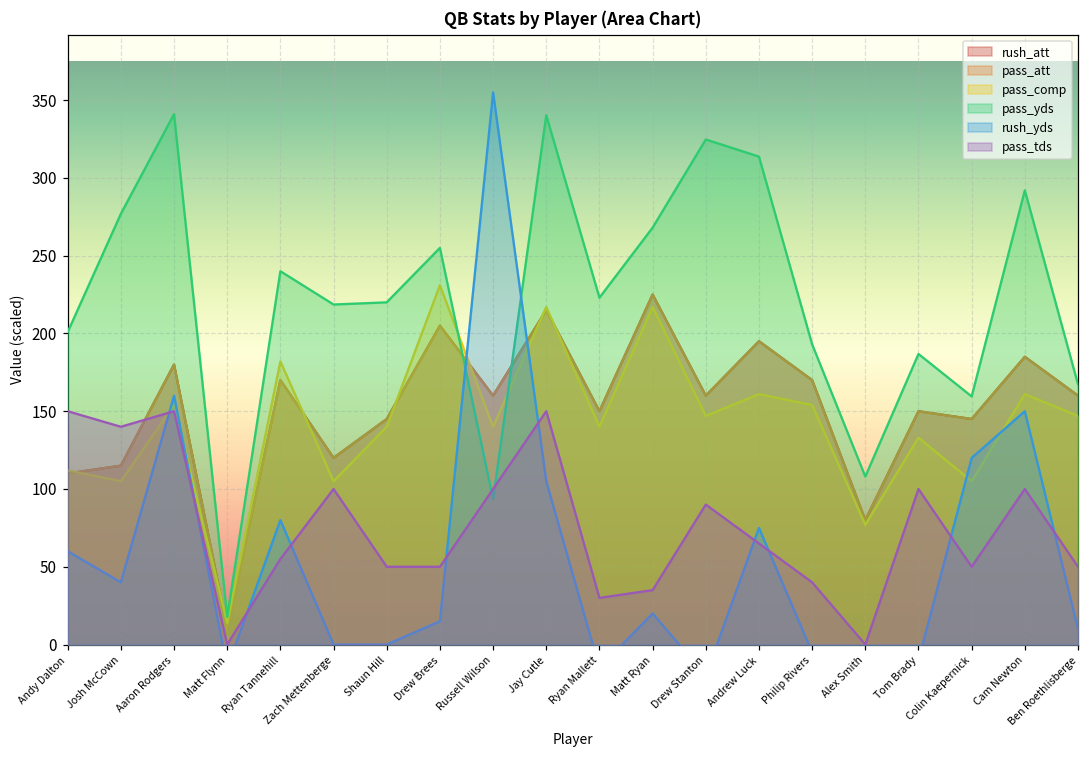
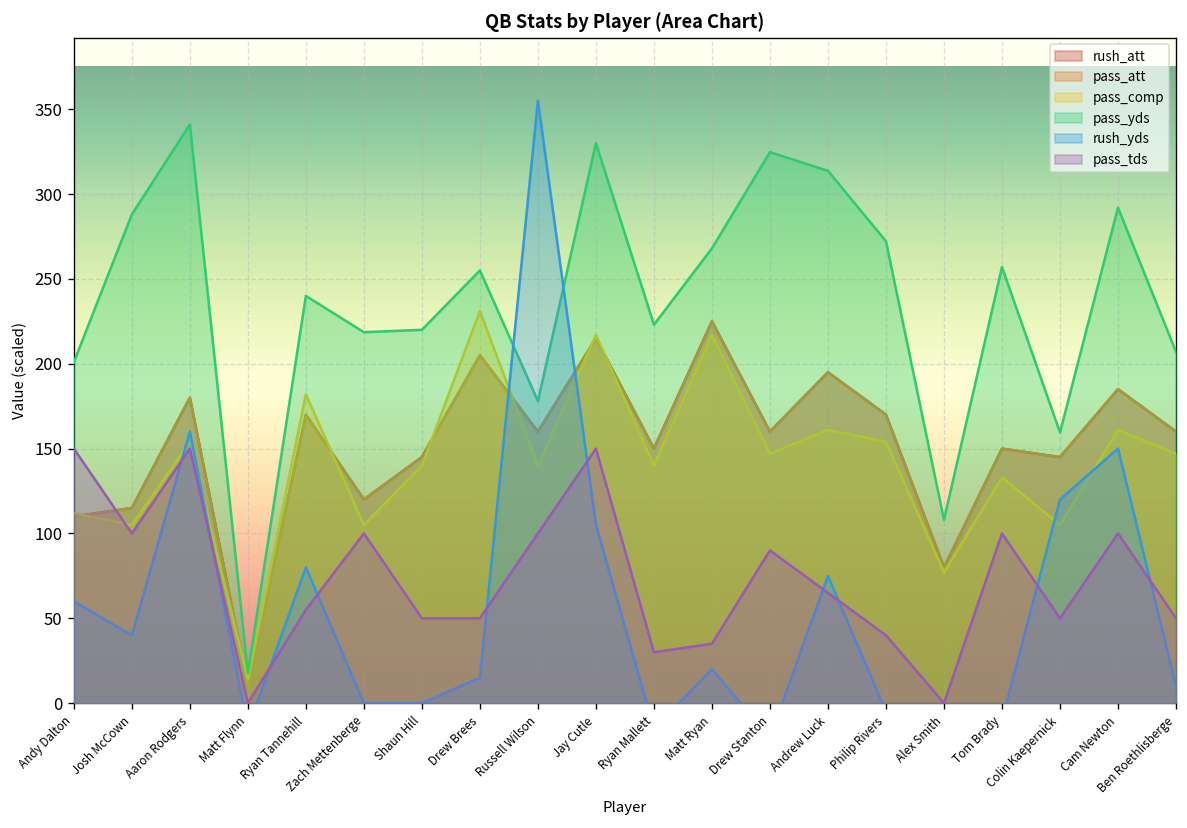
pass_yds, Josh McCown: 277 -> 288
pass_tds, Josh McCown: 140 -> 100
pass_yds, Russell Wilson: 93 -> 178
pass_yds, Jay Cutle: 340 -> 330
pass_yds, Philip Rivers: 193 -> 272
pass_yds, Tom Brady: 187 -> 257
pass_yds, Ben Roethlisberge: 167 -> 207
